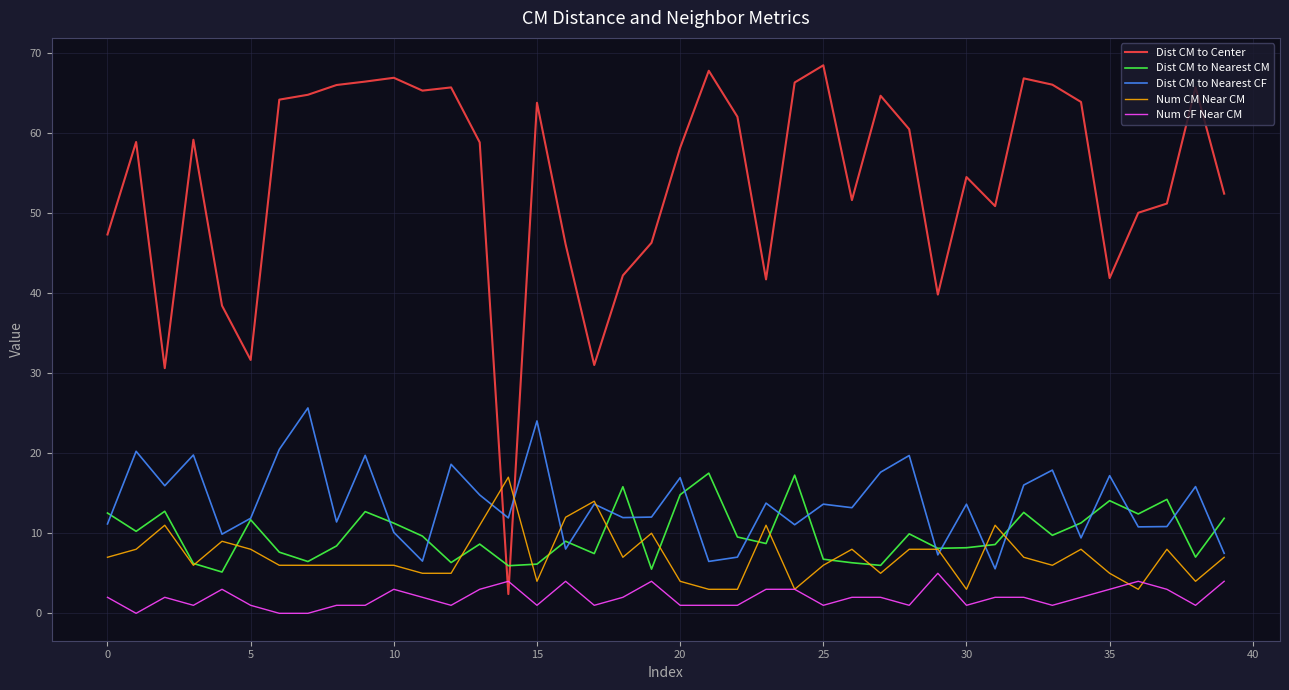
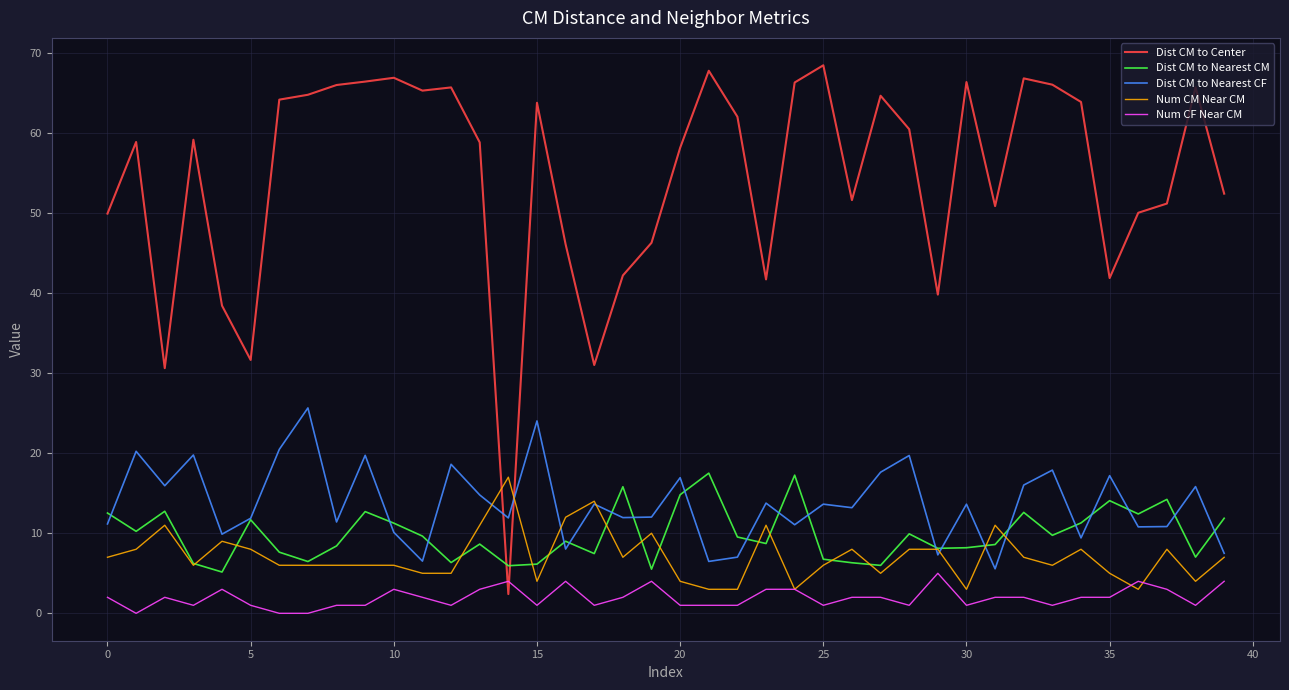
Dist CM to Center, 0: 47 -> 50
Dist CM to Center, 30: 54 -> 66
Num CF Near CM, 35: 3 -> 2
